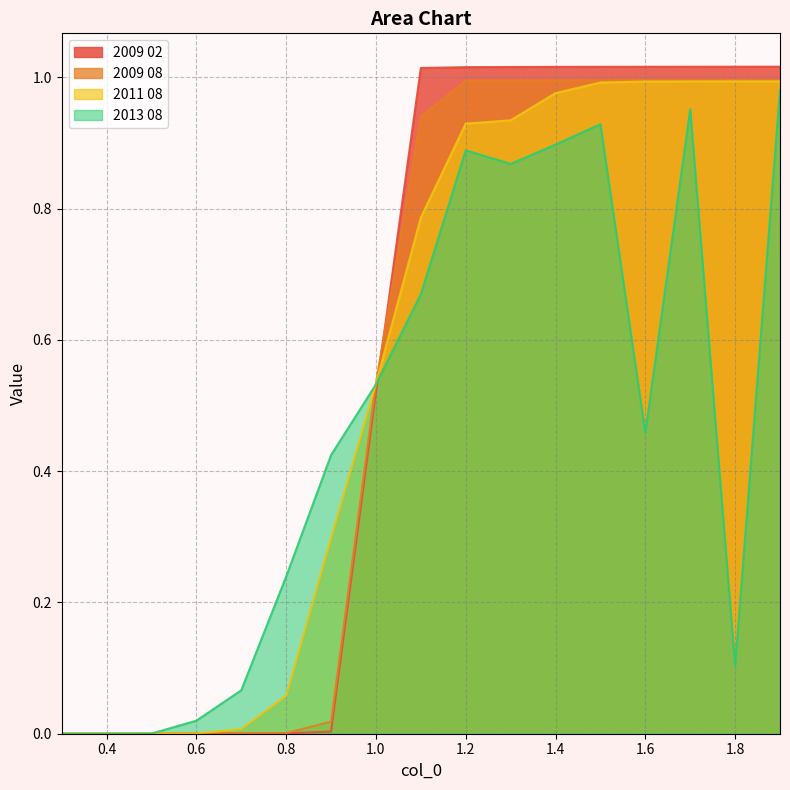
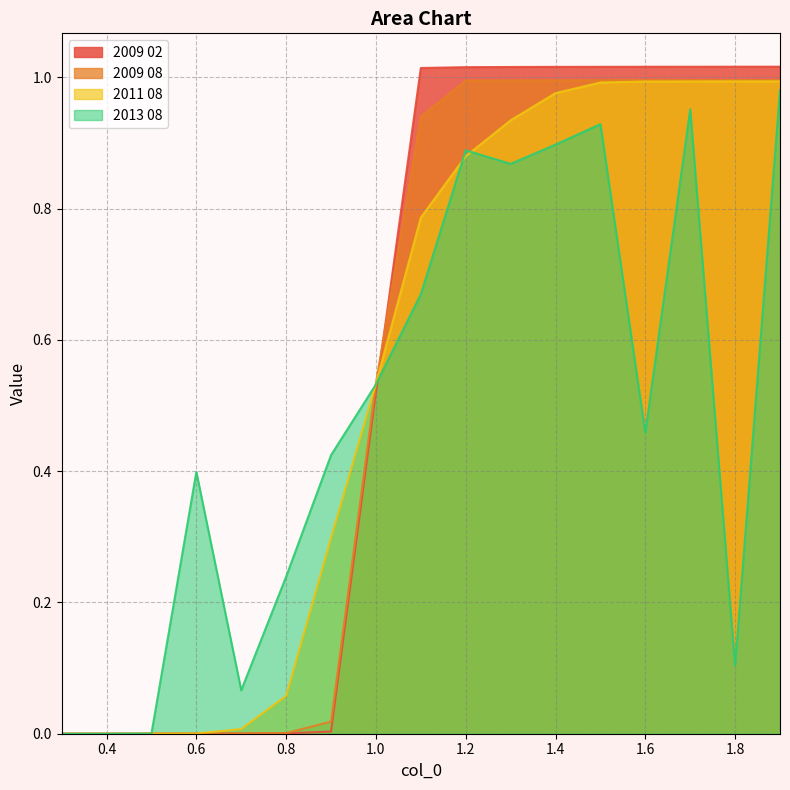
2013 08, 0.6: 0.02 -> 0.40
2011 08, 1.2: 0.93 -> 0.88
